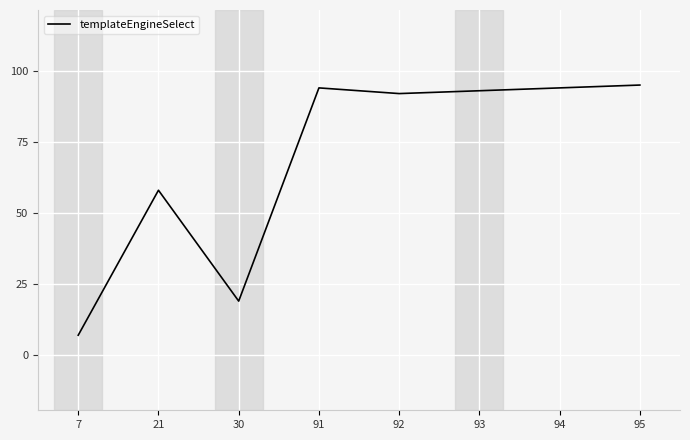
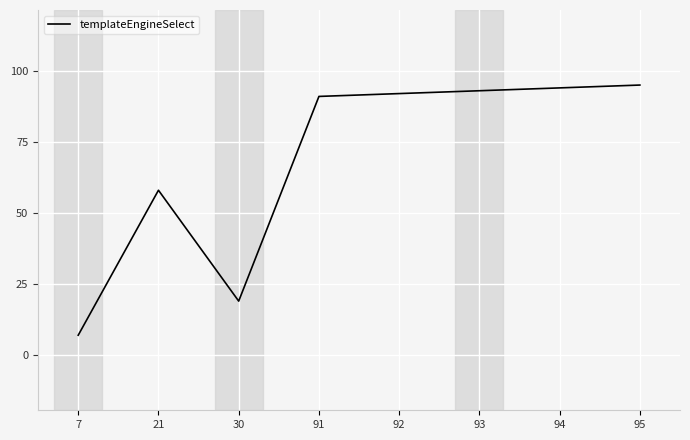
91: 94 -> 91
